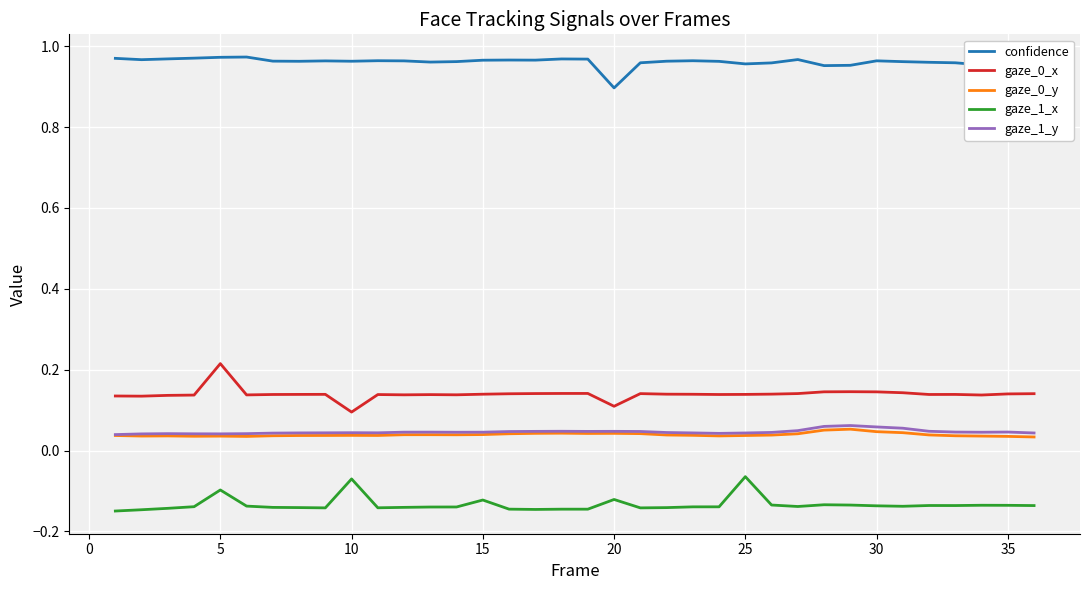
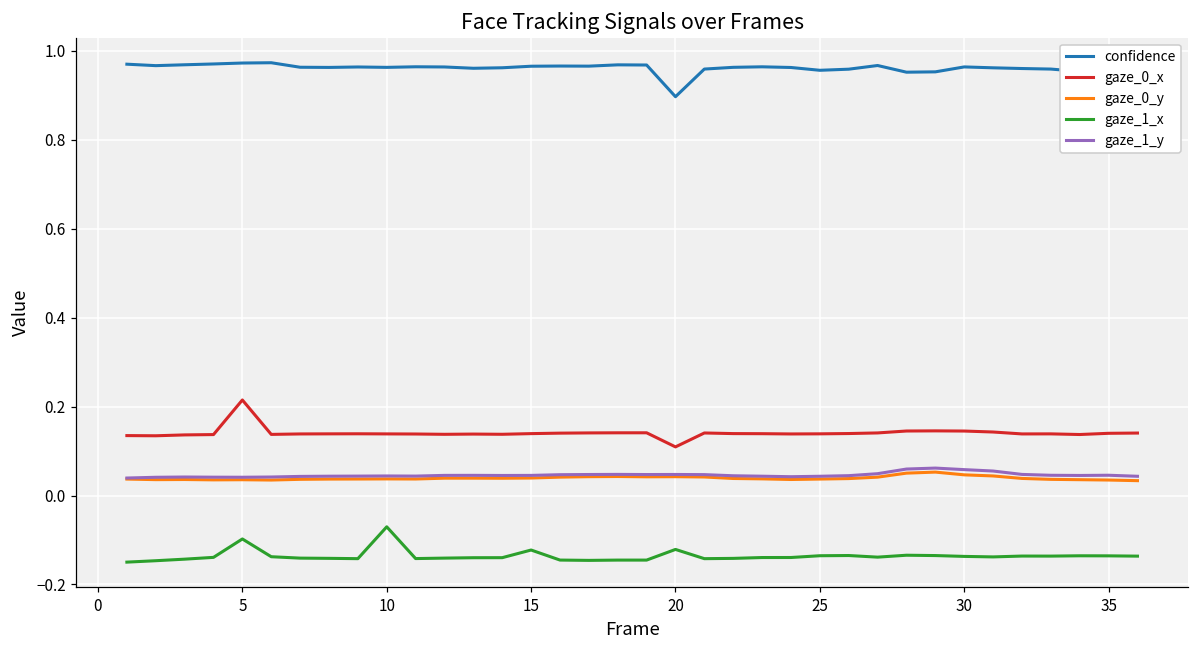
gaze_0_x, 10: 0.10 -> 0.14
gaze_1_x, 25: -0.06 -> -0.14
